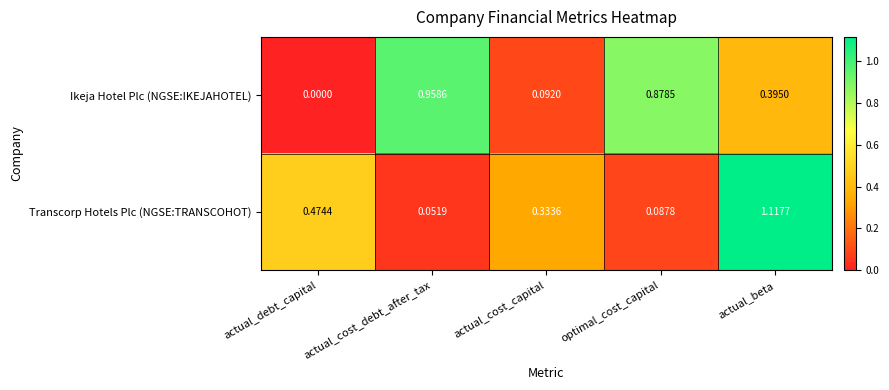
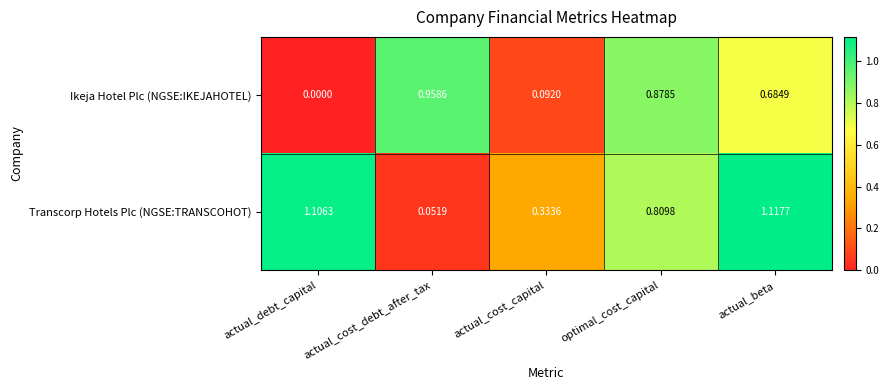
Ikeja Hotel Plc (NGSE:IKEJAHOTEL), actual_beta: 0.3950 -> 0.6849
Transcorp Hotels Plc (NGSE:TRANSCOHOT), actual_debt_capital: 0.4744 -> 1.1063
Transcorp Hotels Plc (NGSE:TRANSCOHOT), optimal_cost_capital: 0.0878 -> 0.8098
